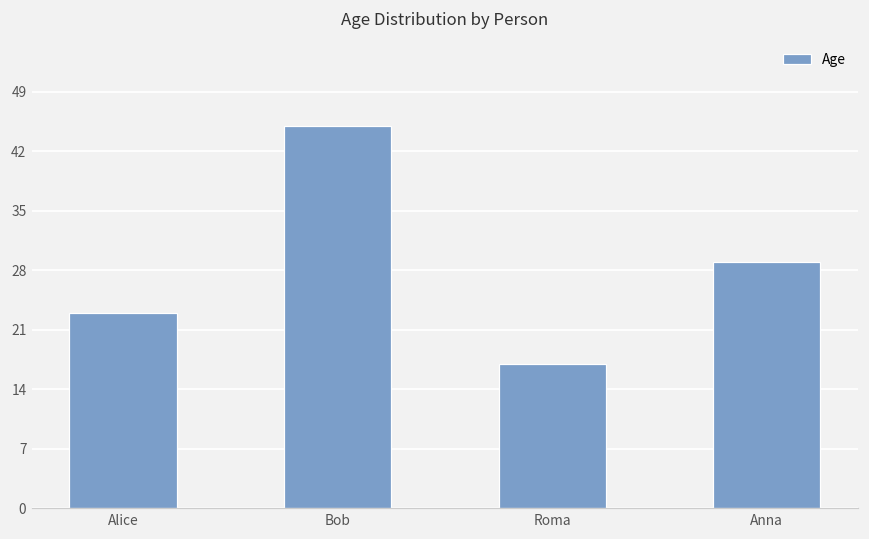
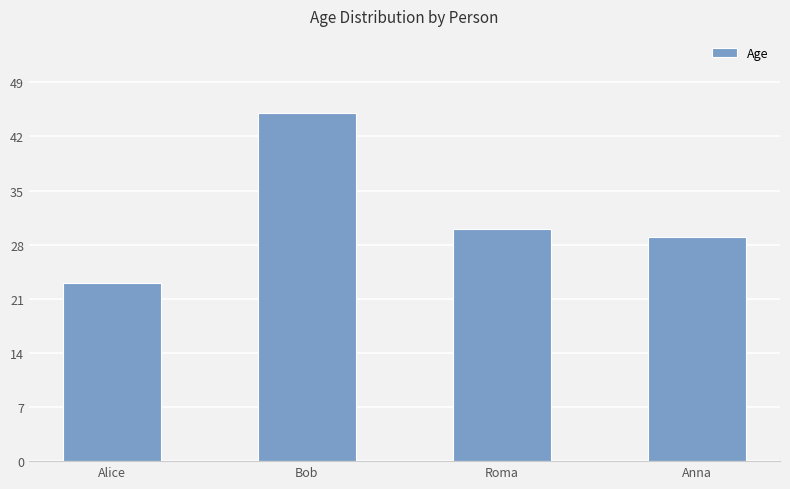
Roma: 17 -> 30
